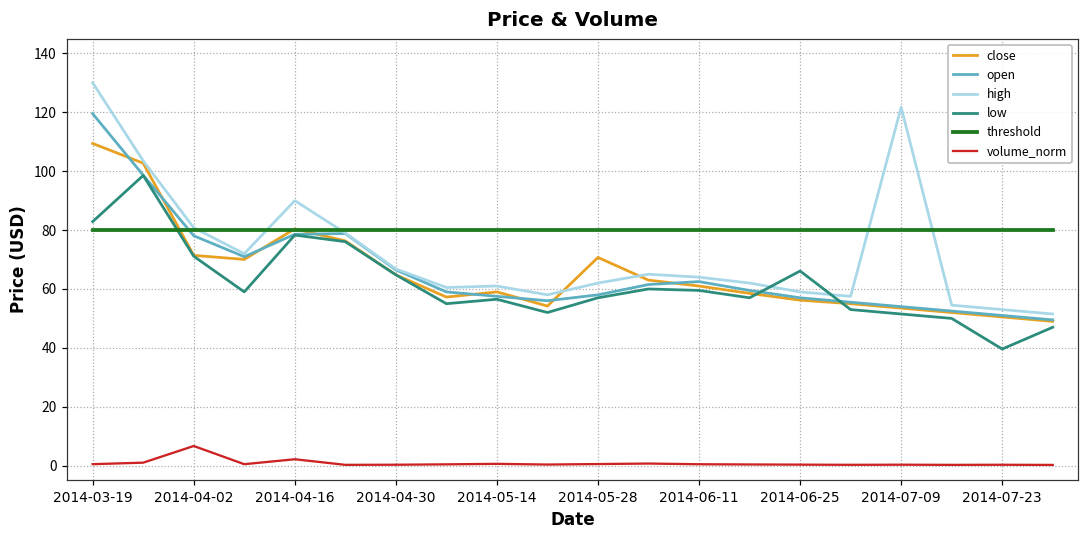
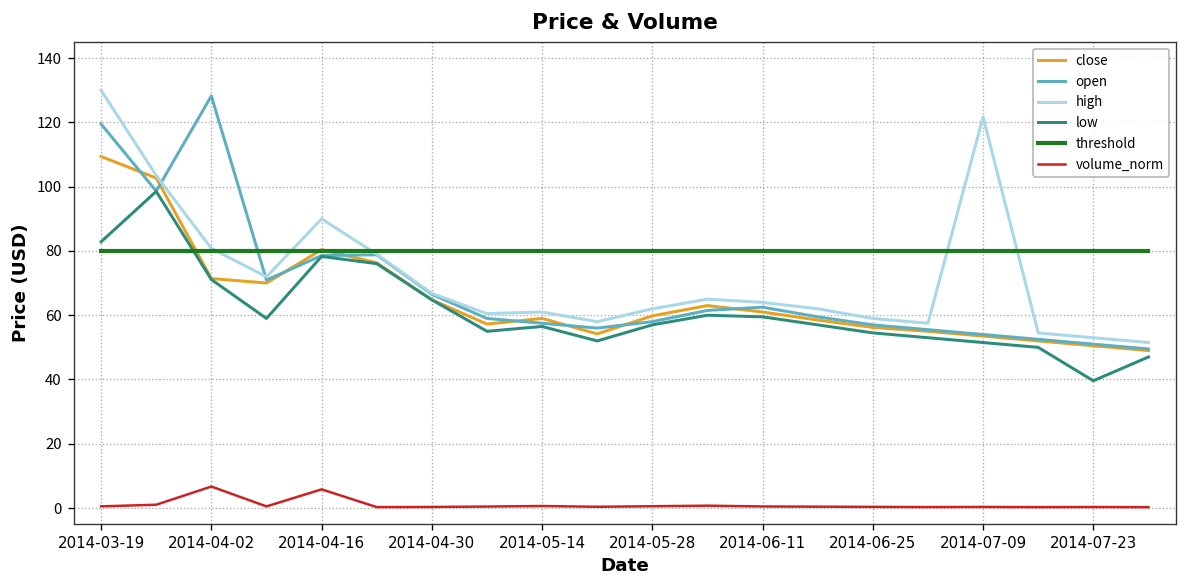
open, 2014-04-02: 78 -> 128
volume_norm, 2014-04-16: 2 -> 6
close, 2014-05-28: 71 -> 60
low, 2014-06-25: 66 -> 55
